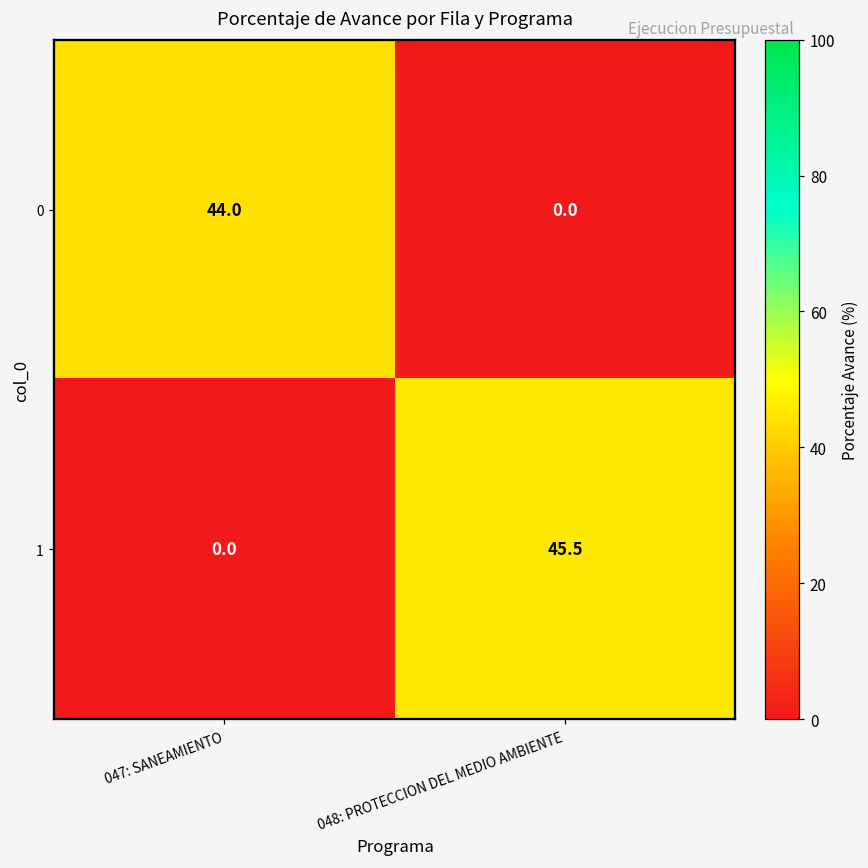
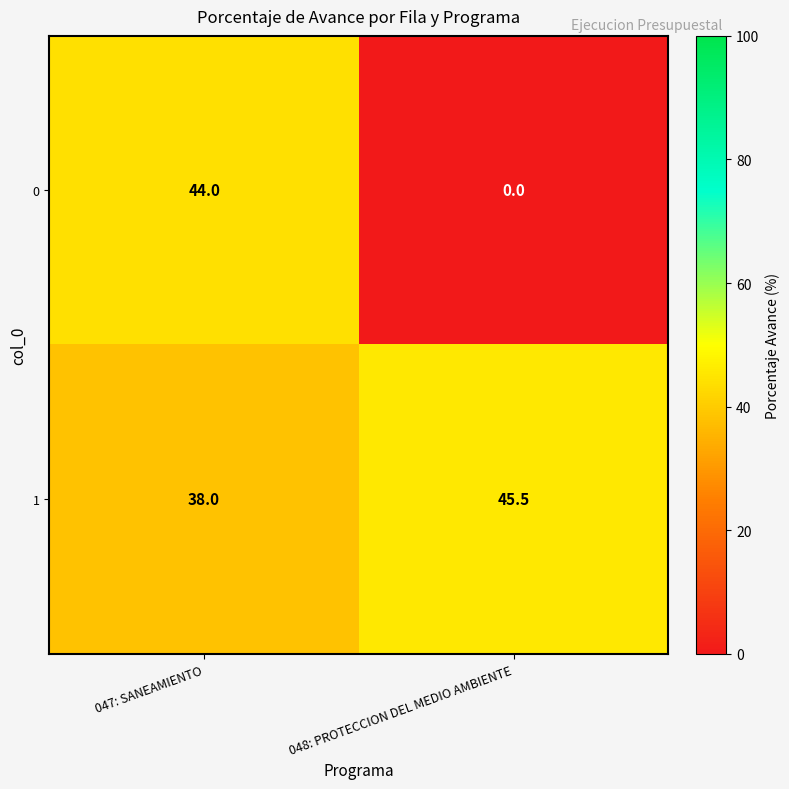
1, 047: SANEAMIENTO: 0.0 -> 38.0
